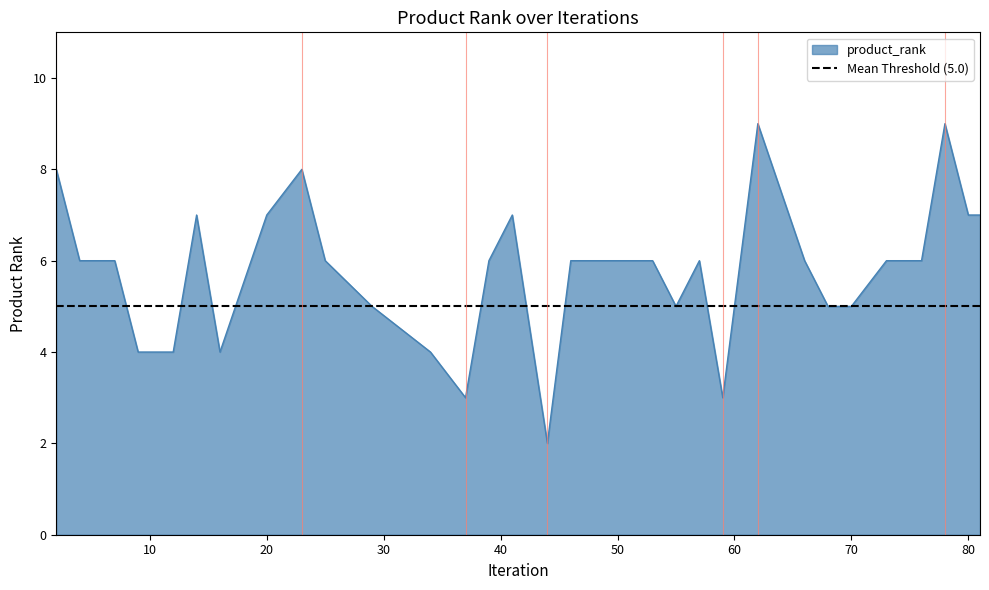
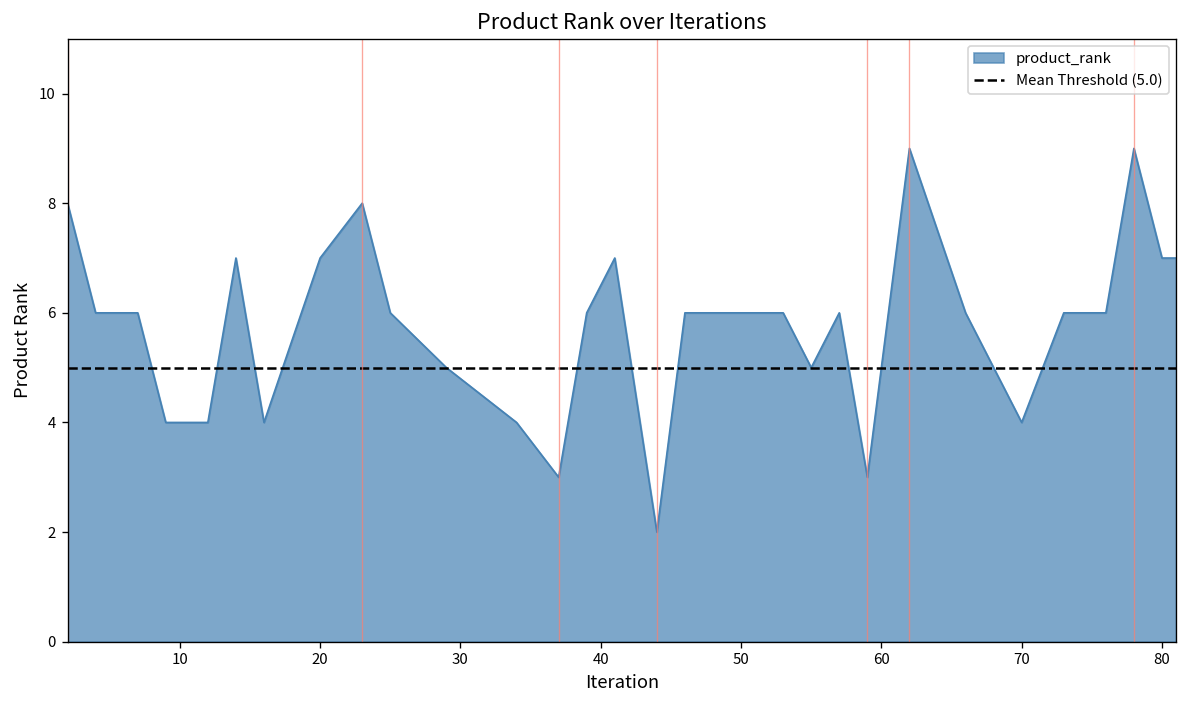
70: 5 -> 4
